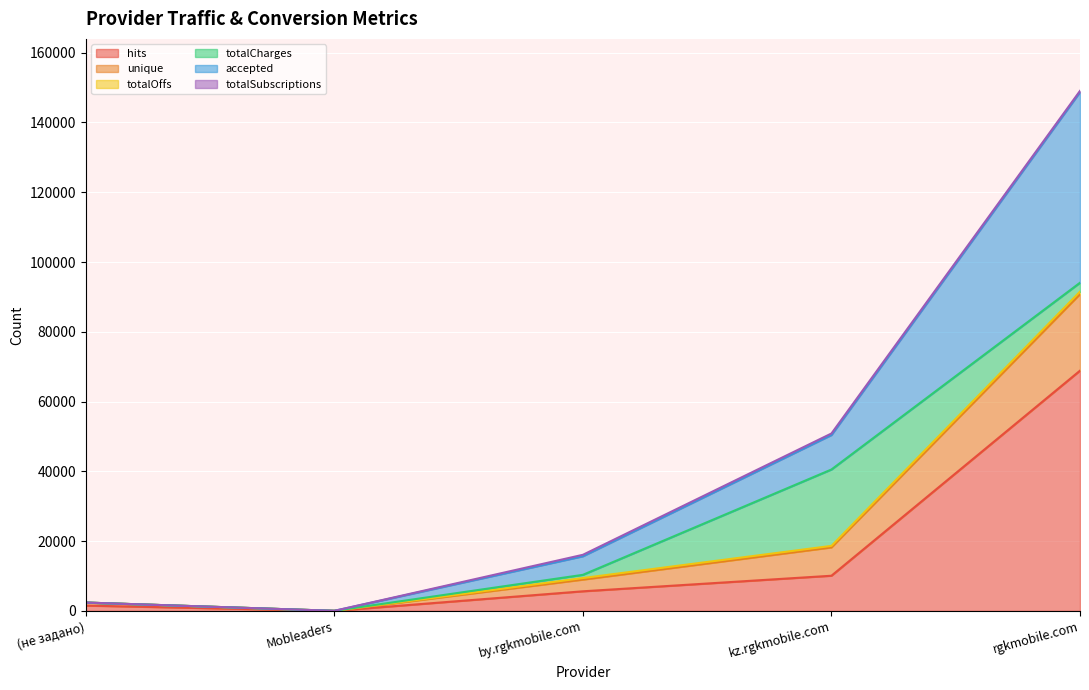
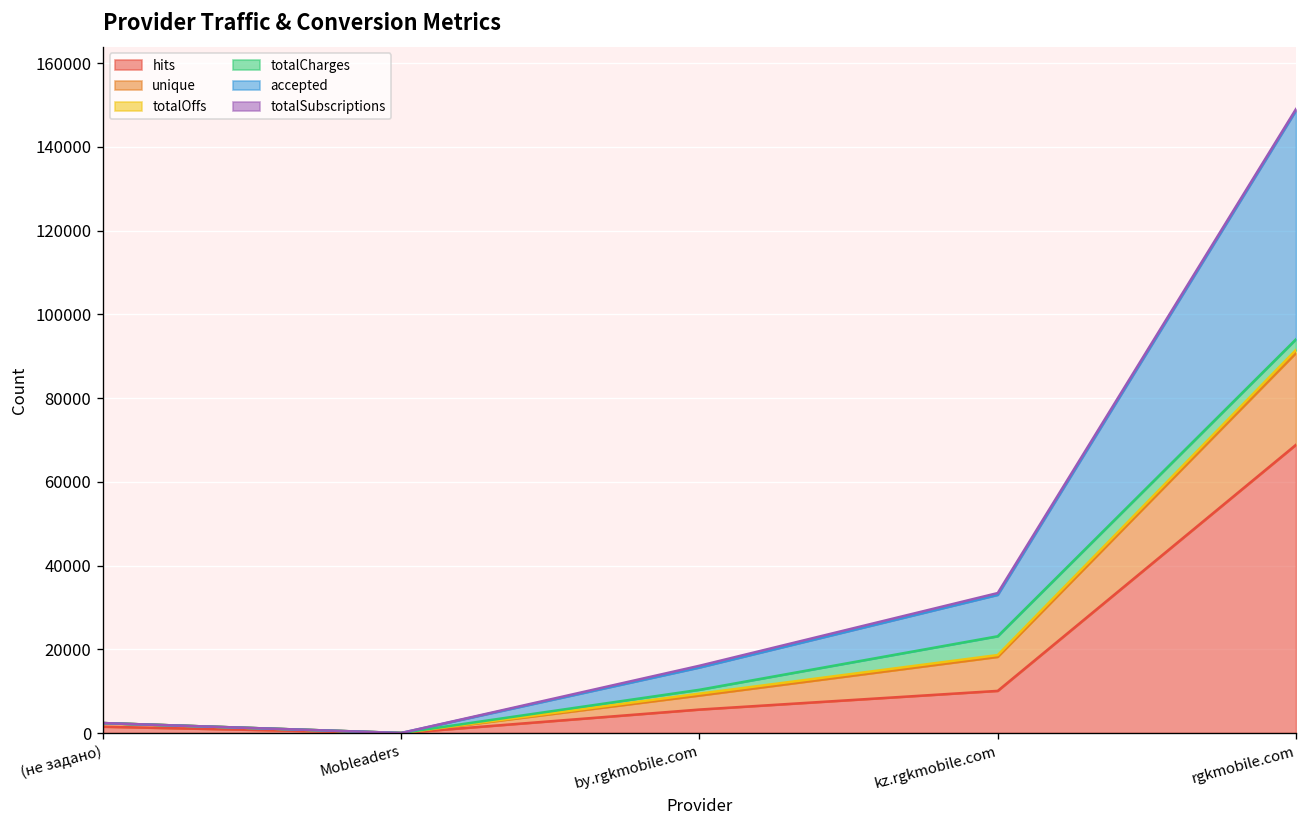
totalCharges, kz.rgkmobile.com: 22000 -> 4000
